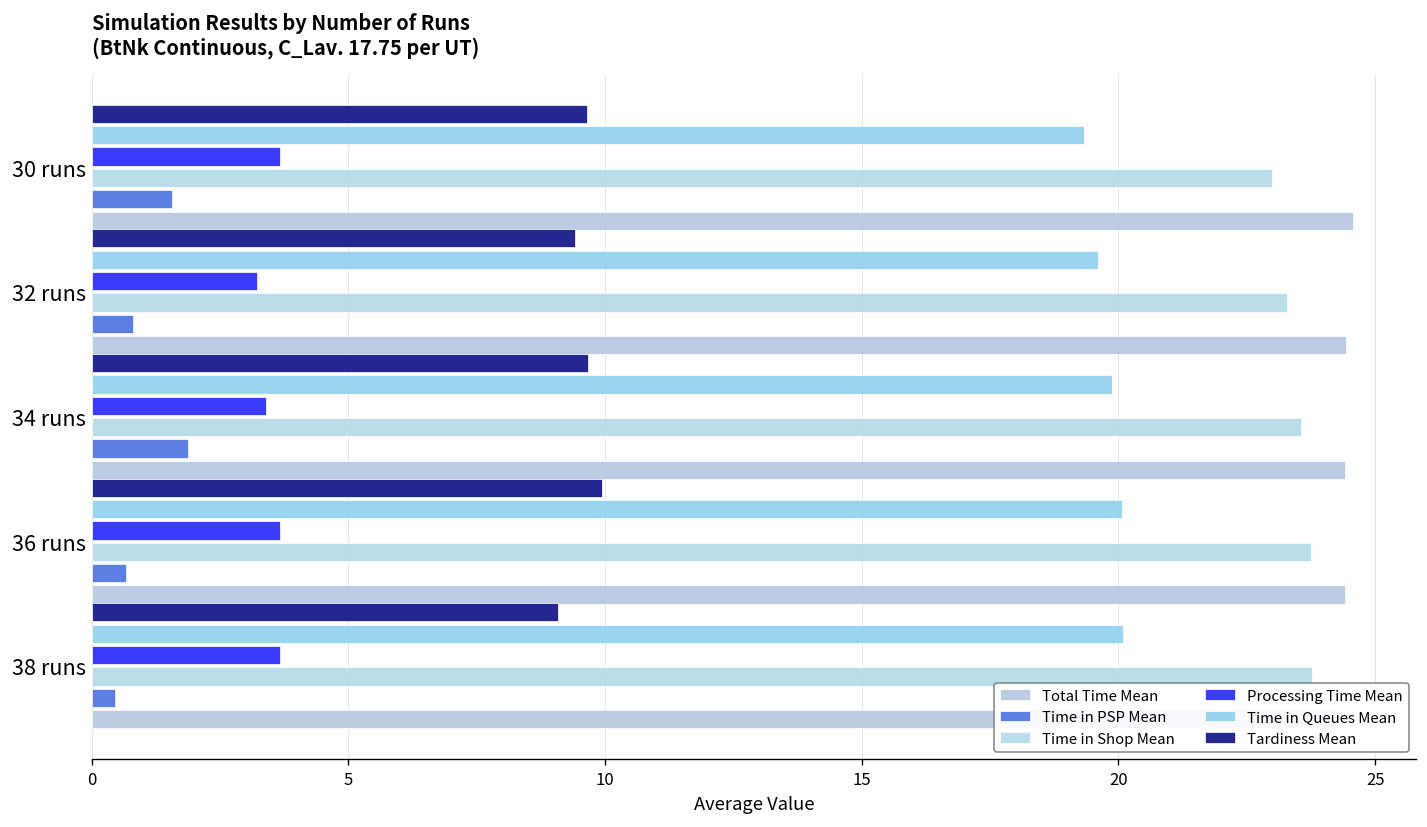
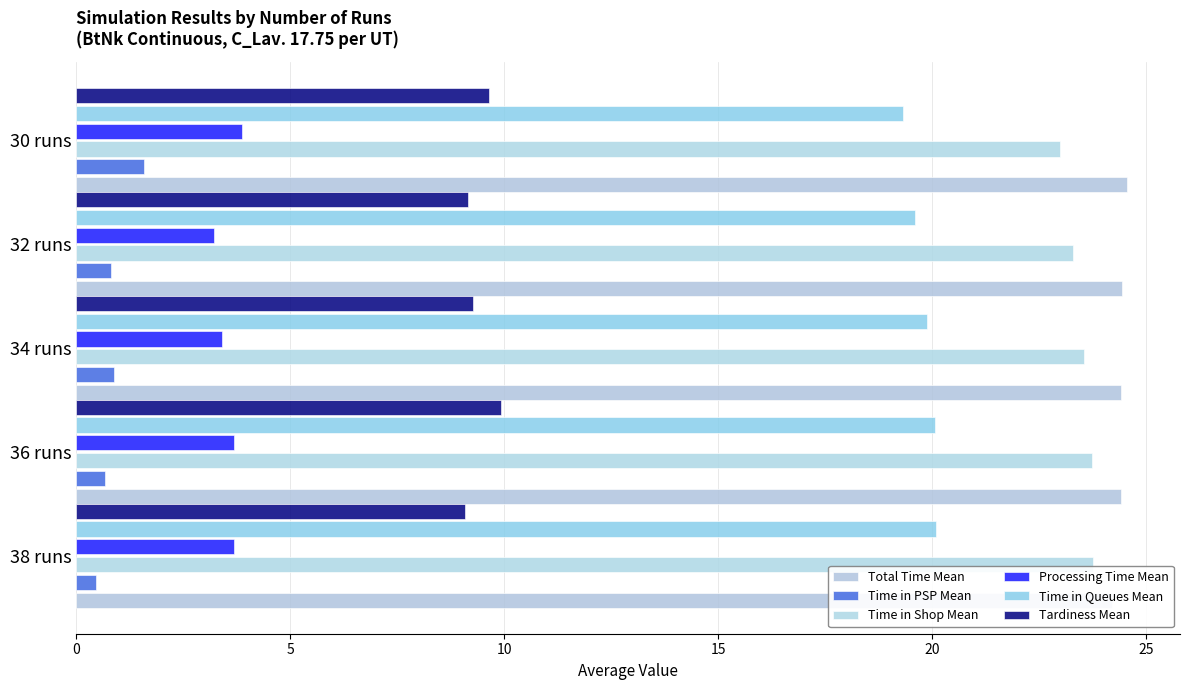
Processing Time Mean, 30 runs: 3.7 -> 3.9
Tardiness Mean, 32 runs: 9.4 -> 9.2
Tardiness Mean, 34 runs: 9.7 -> 9.3
Time in PSP Mean, 34 runs: 1.9 -> 0.9
